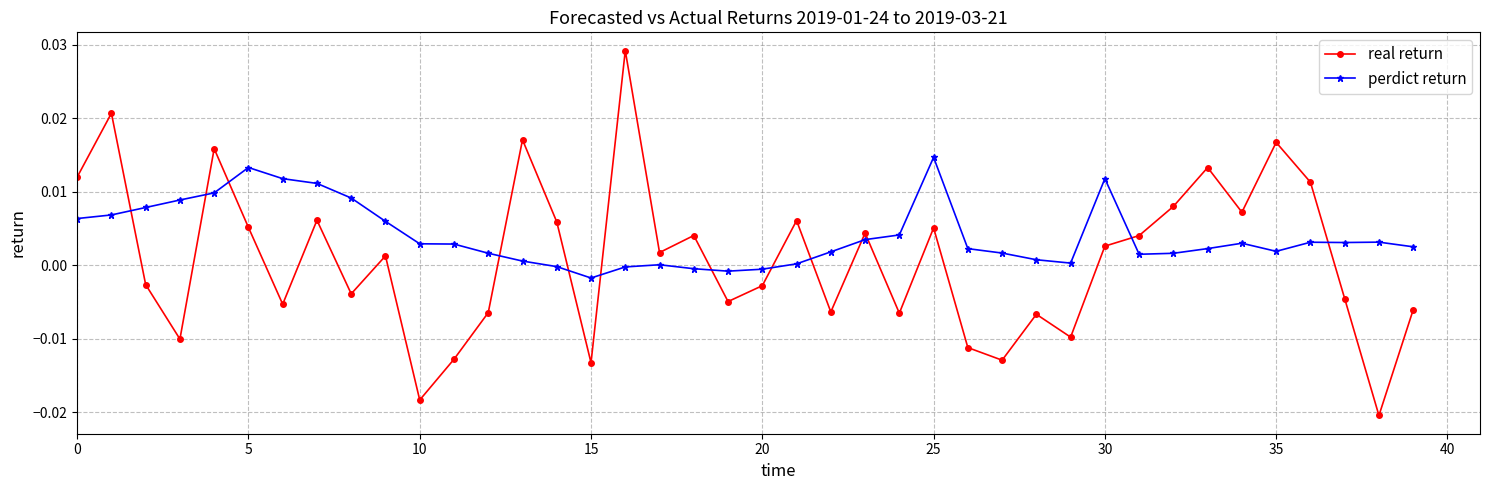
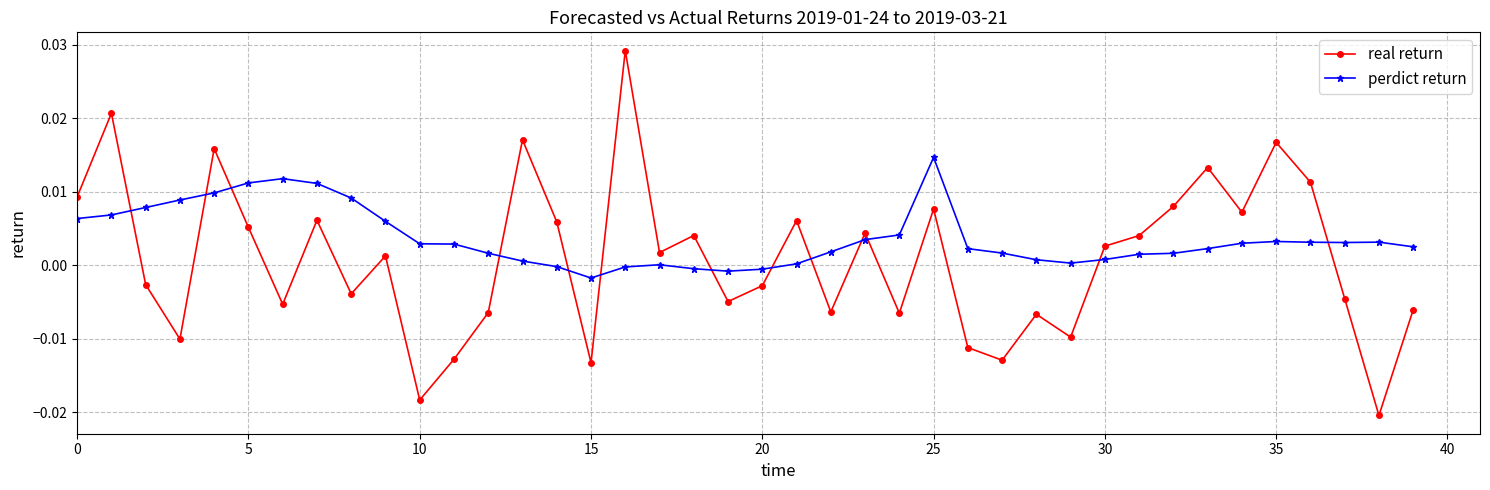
real return, 0: 0.012 -> 0.009
perdict return, 5: 0.013 -> 0.011
real return, 25: 0.005 -> 0.008
perdict return, 30: 0.012 -> 0.001
perdict return, 35: 0.002 -> 0.003
